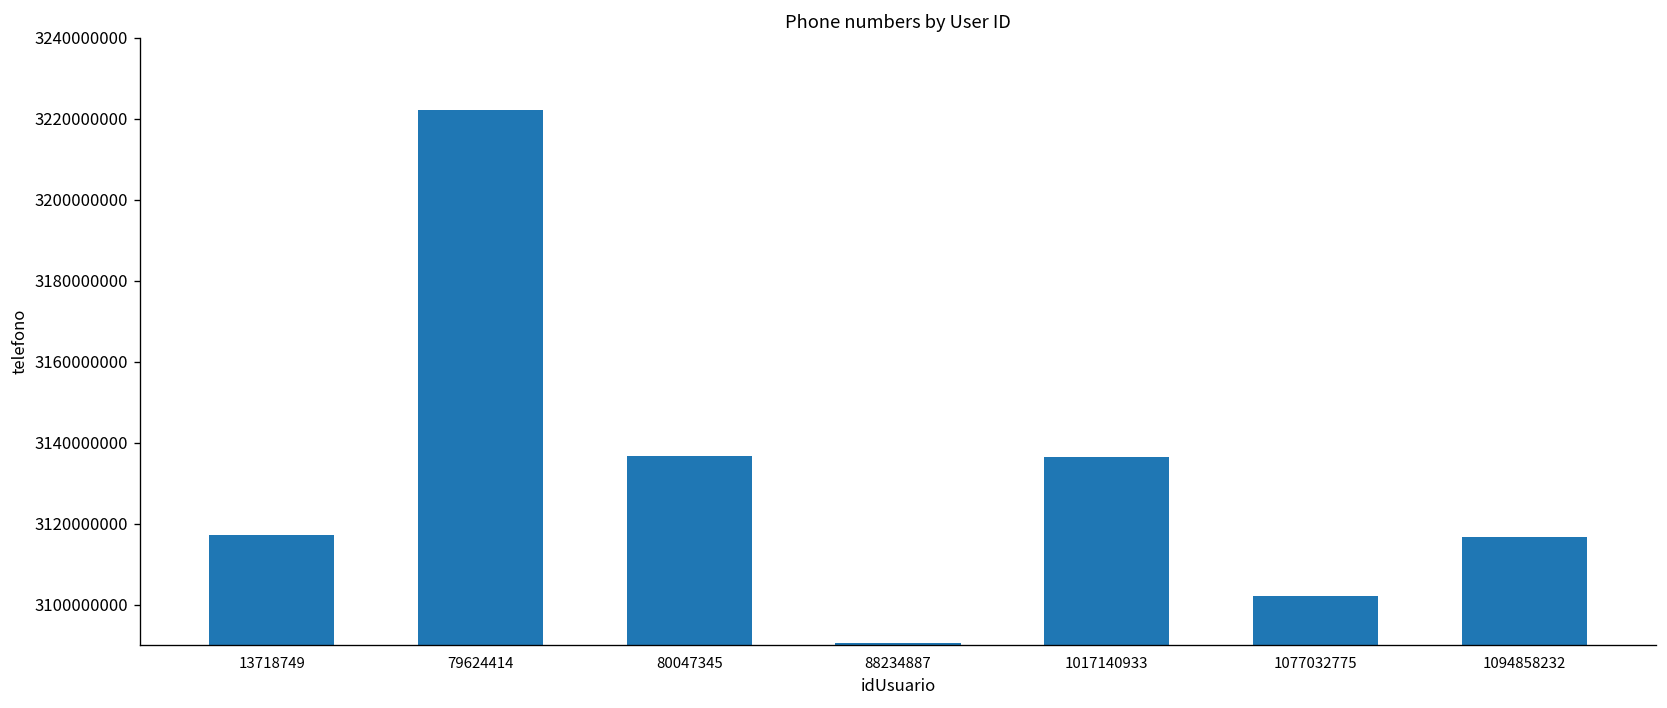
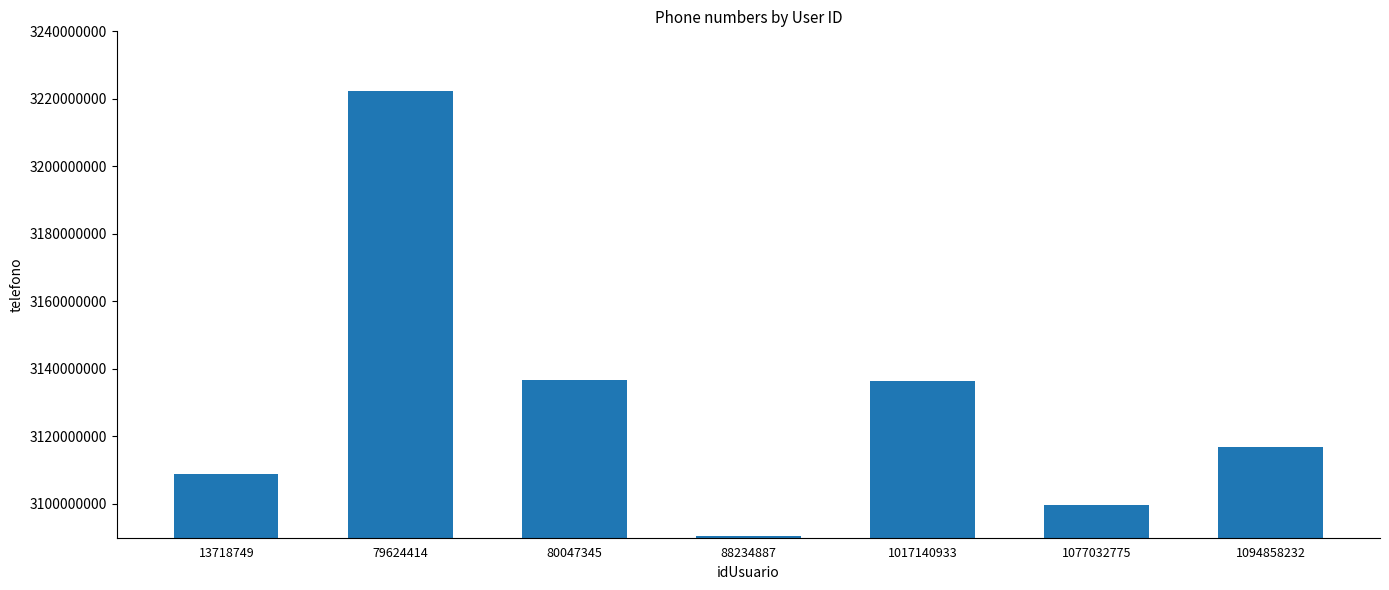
13718749: 3117000000 -> 3109000000
1077032775: 3102000000 -> 3100000000
